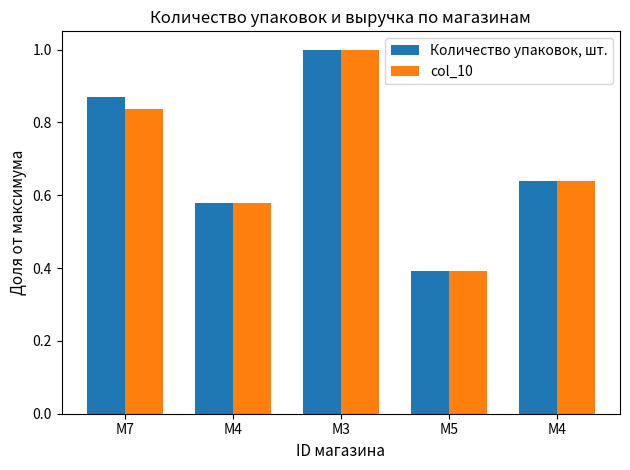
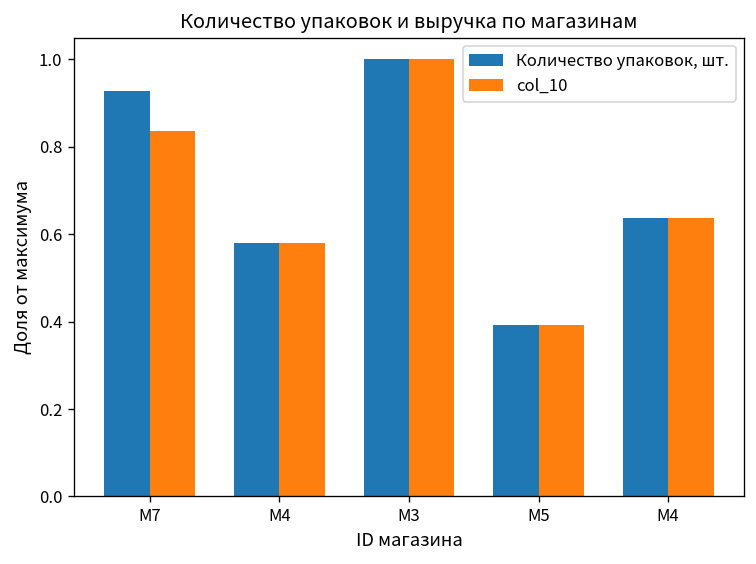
Количество упаковок, шт., M7: 0.87 -> 0.93
